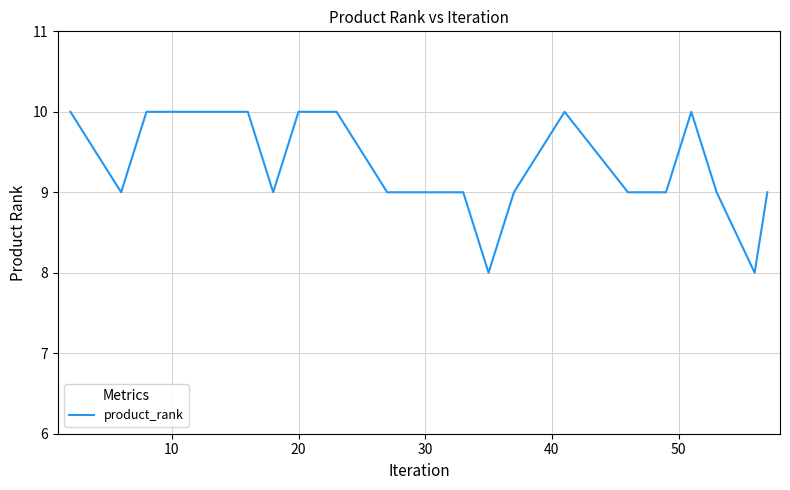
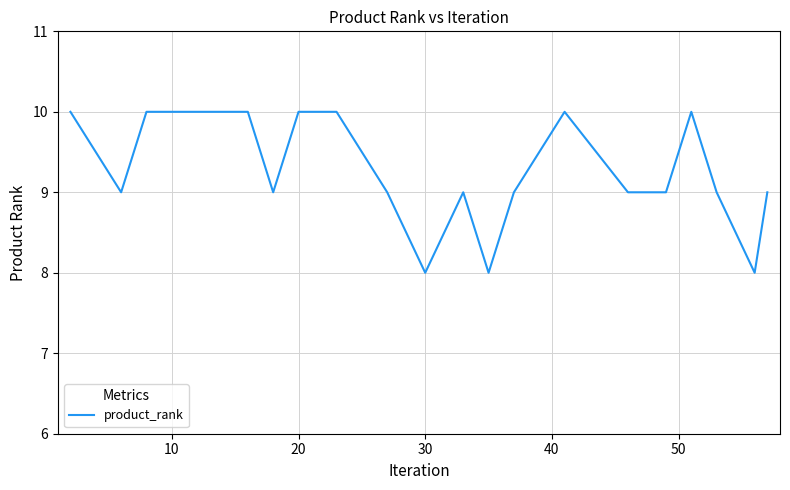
30: 9 -> 8
